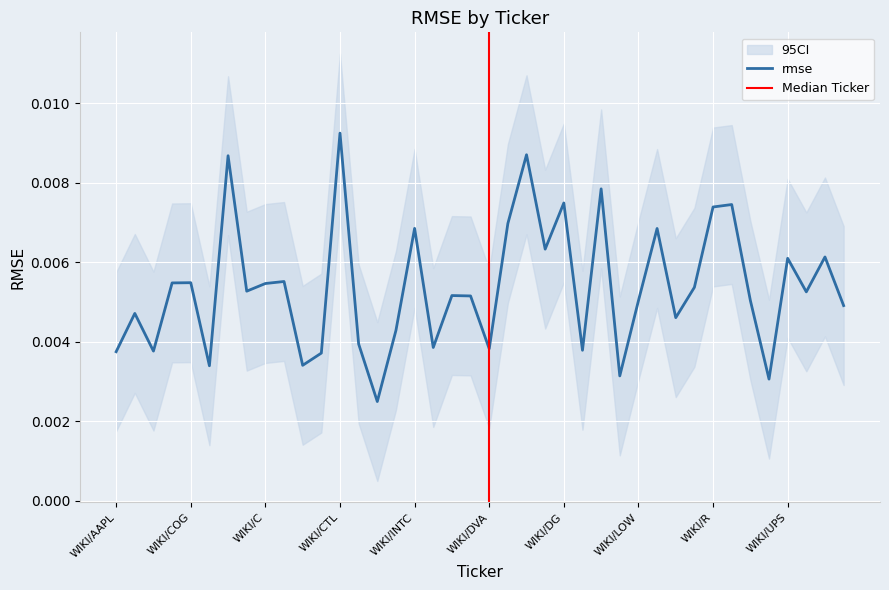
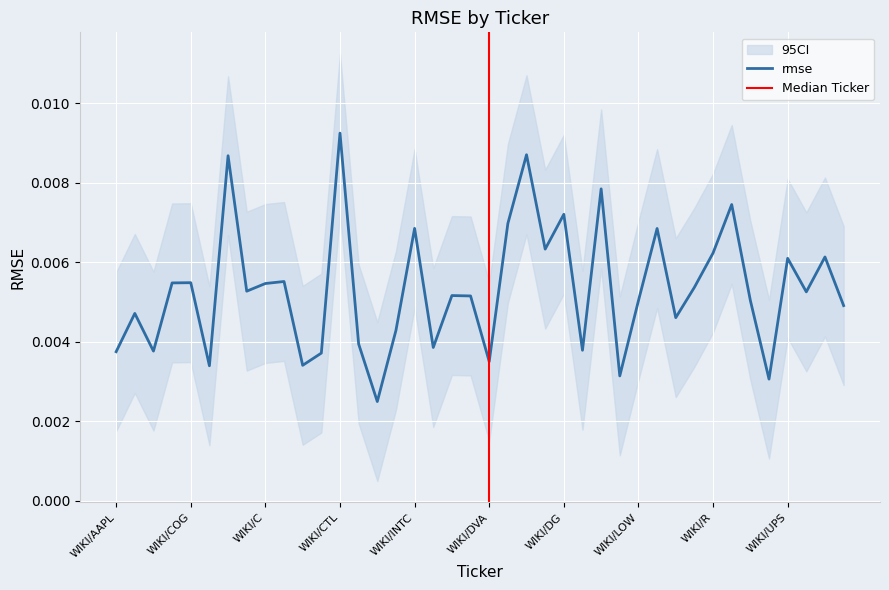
rmse, WIKI/DVA: 0.0038 -> 0.0035
rmse, WIKI/DG: 0.0075 -> 0.0072
rmse, WIKI/R: 0.0074 -> 0.0062
